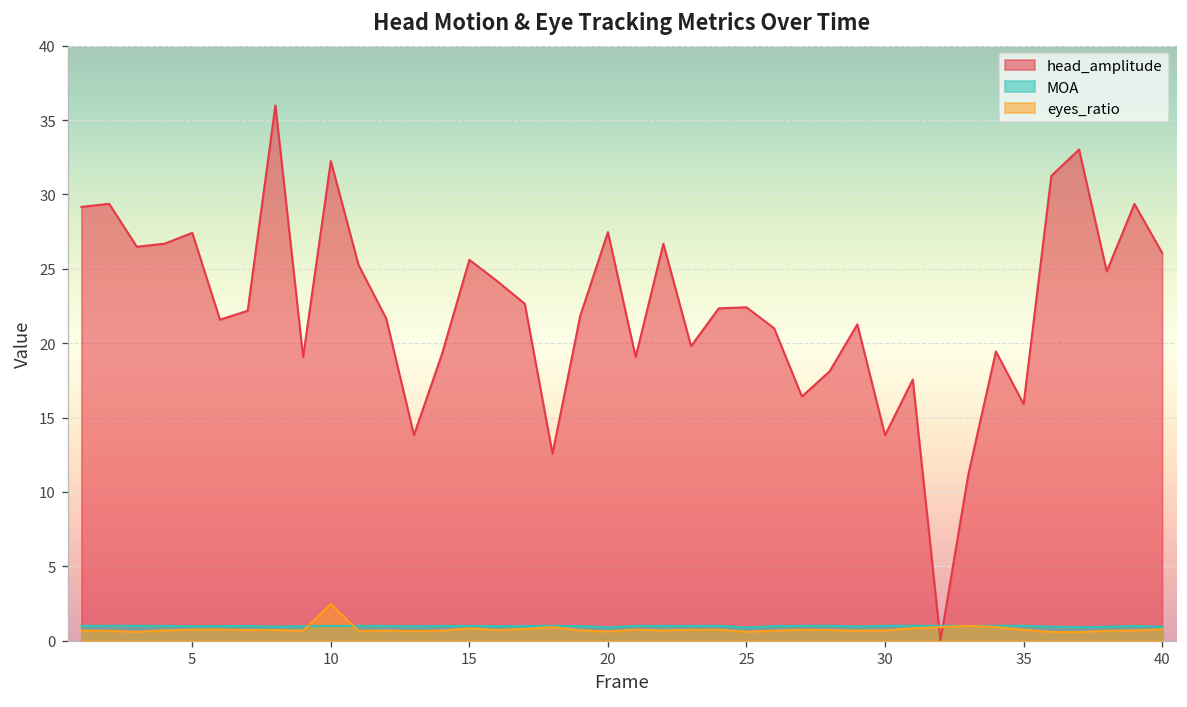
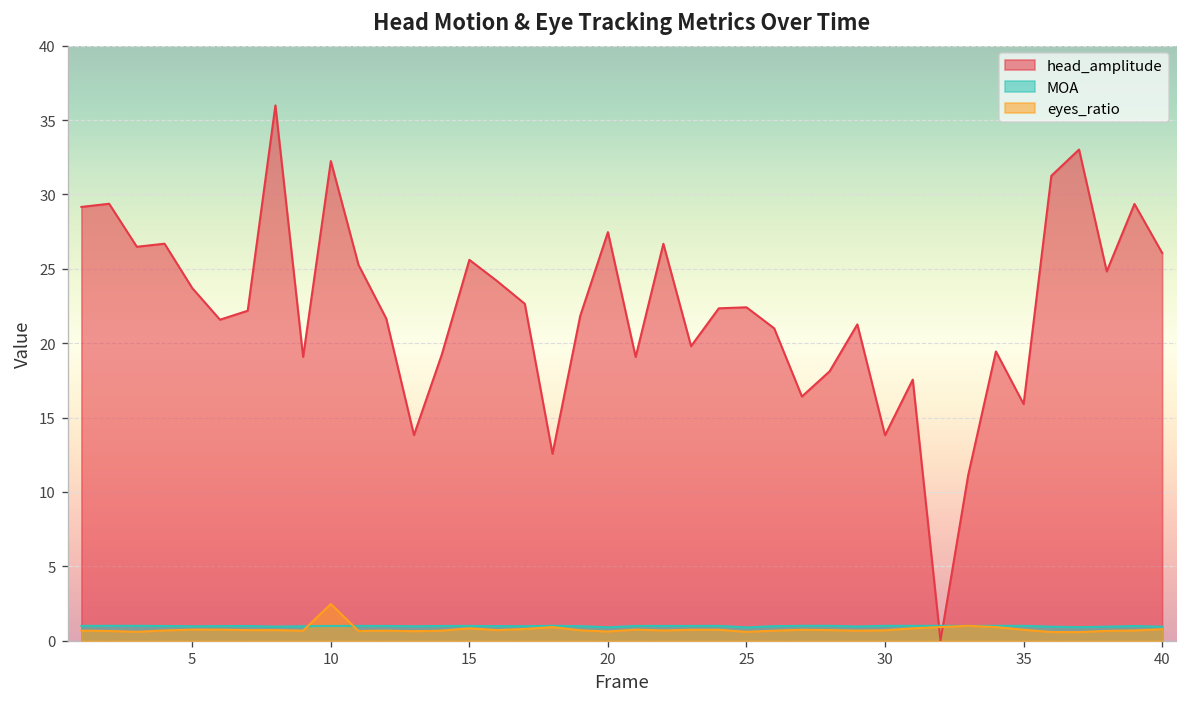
head_amplitude, 5: 27.4 -> 23.7
